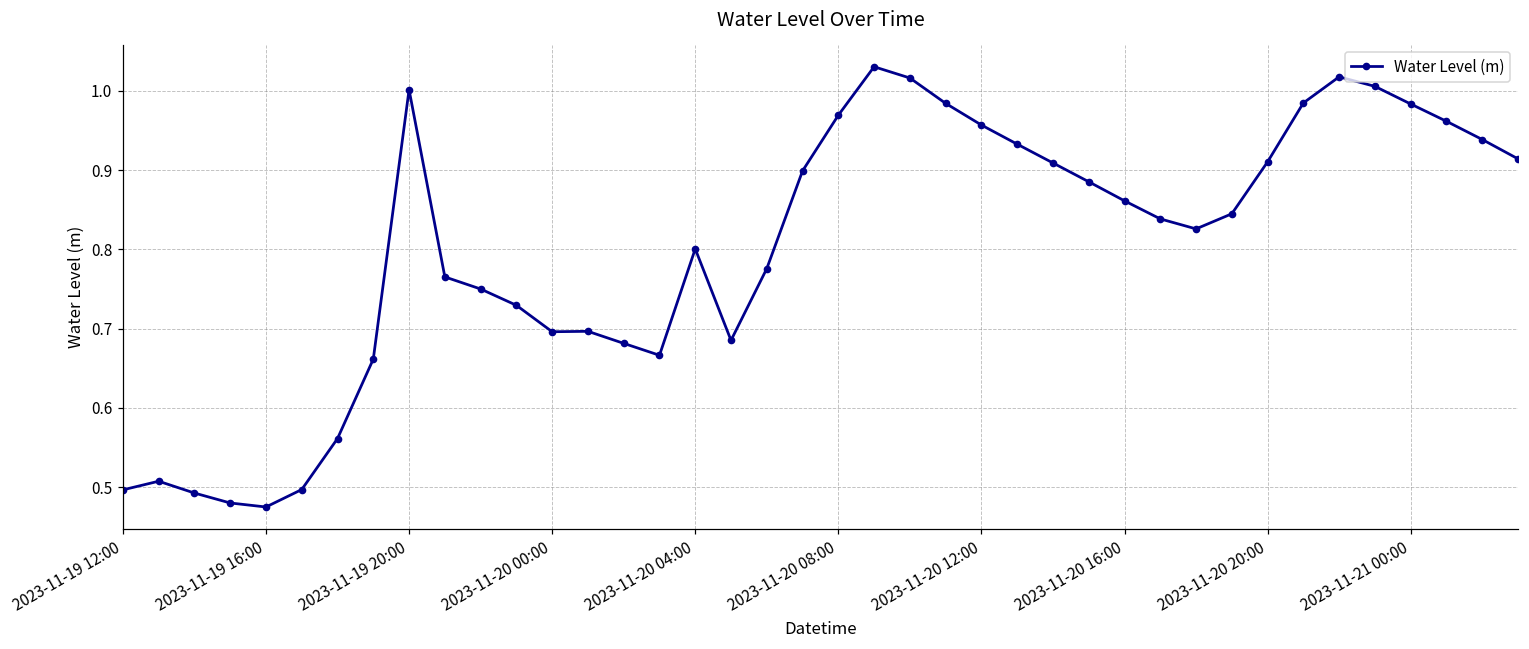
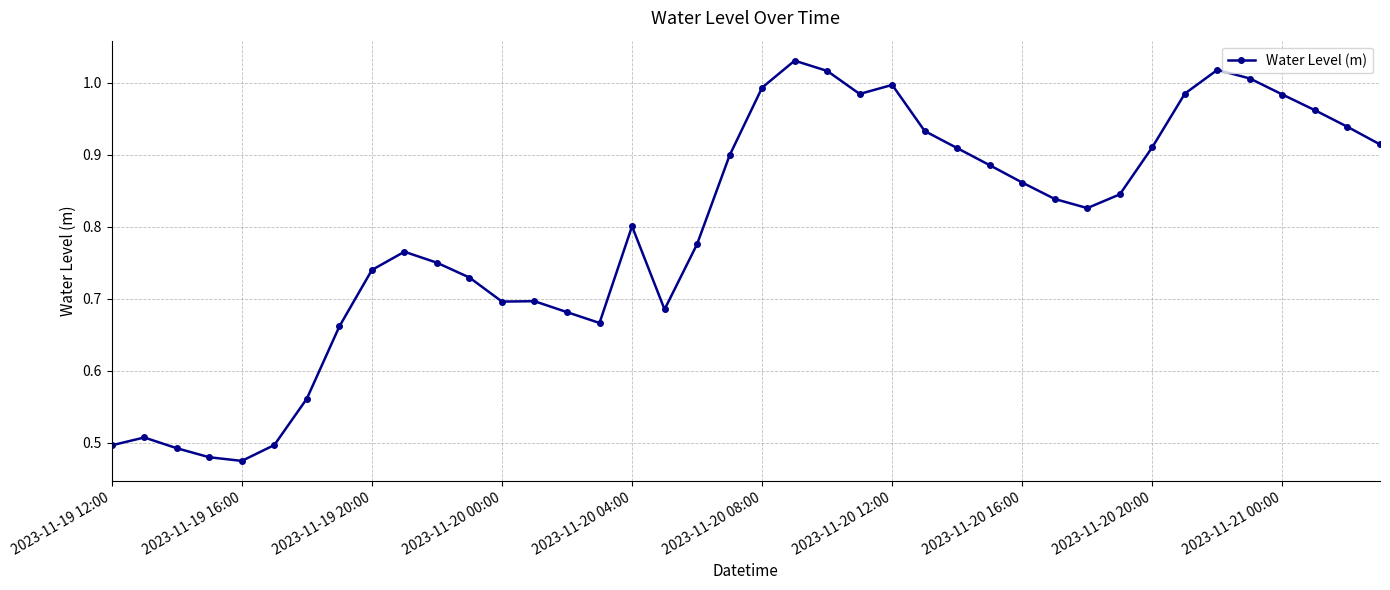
2023-11-19 20:00: 1.00 -> 0.74
2023-11-20 08:00: 0.97 -> 0.99
2023-11-20 12:00: 0.96 -> 1.00
